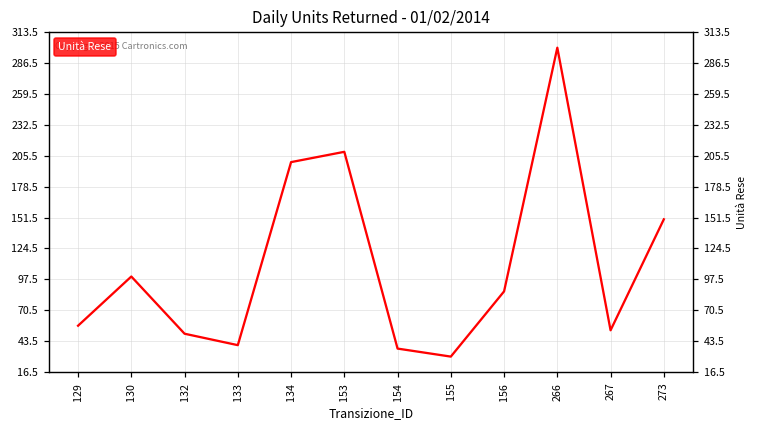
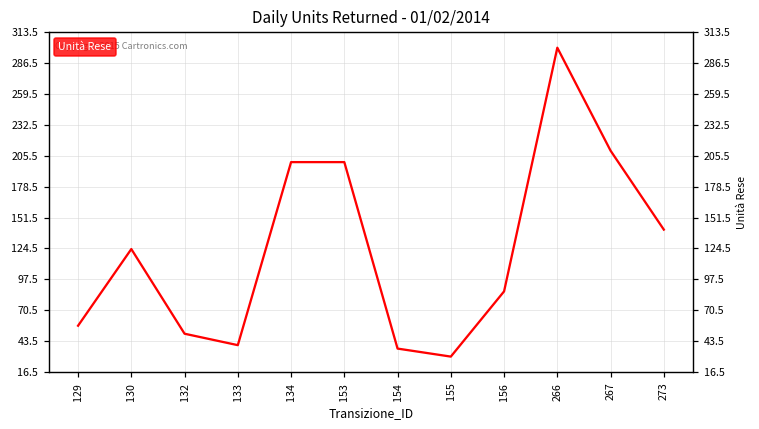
130: 100 -> 124
153: 209 -> 200
267: 53 -> 210
273: 150 -> 141
